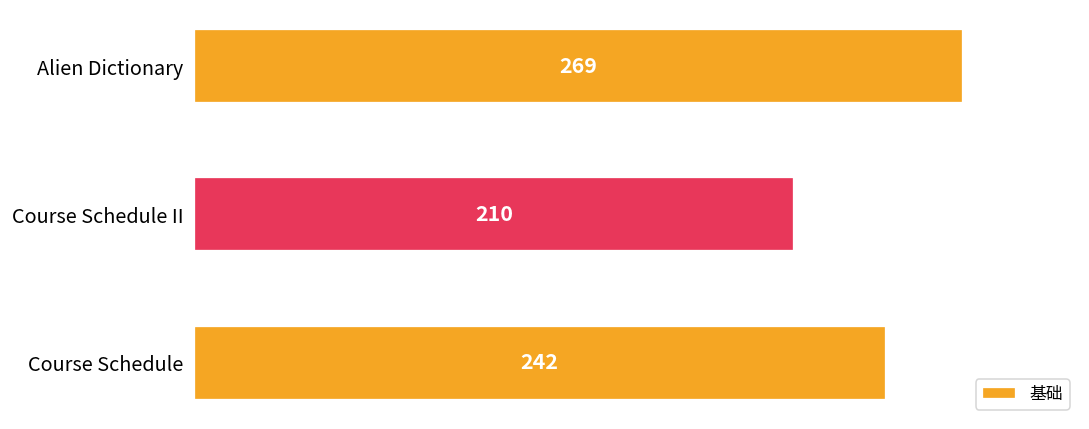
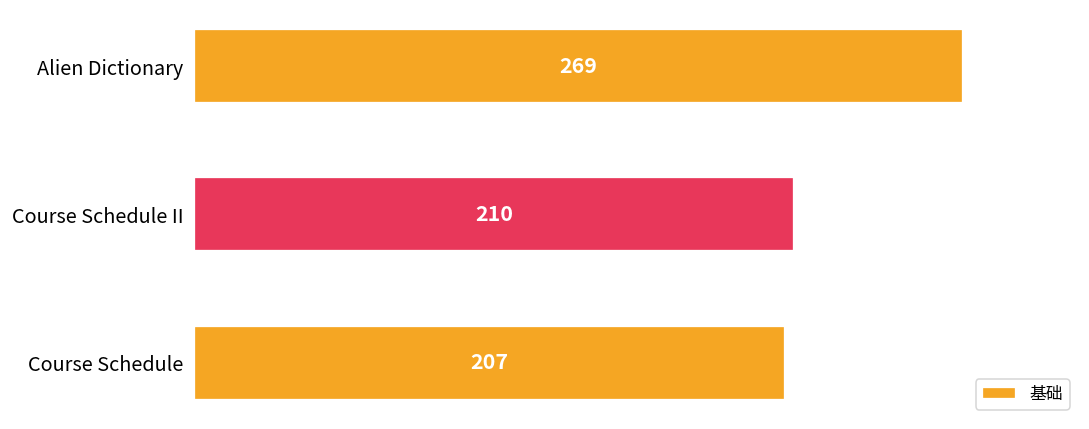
Course Schedule: 242 -> 207
